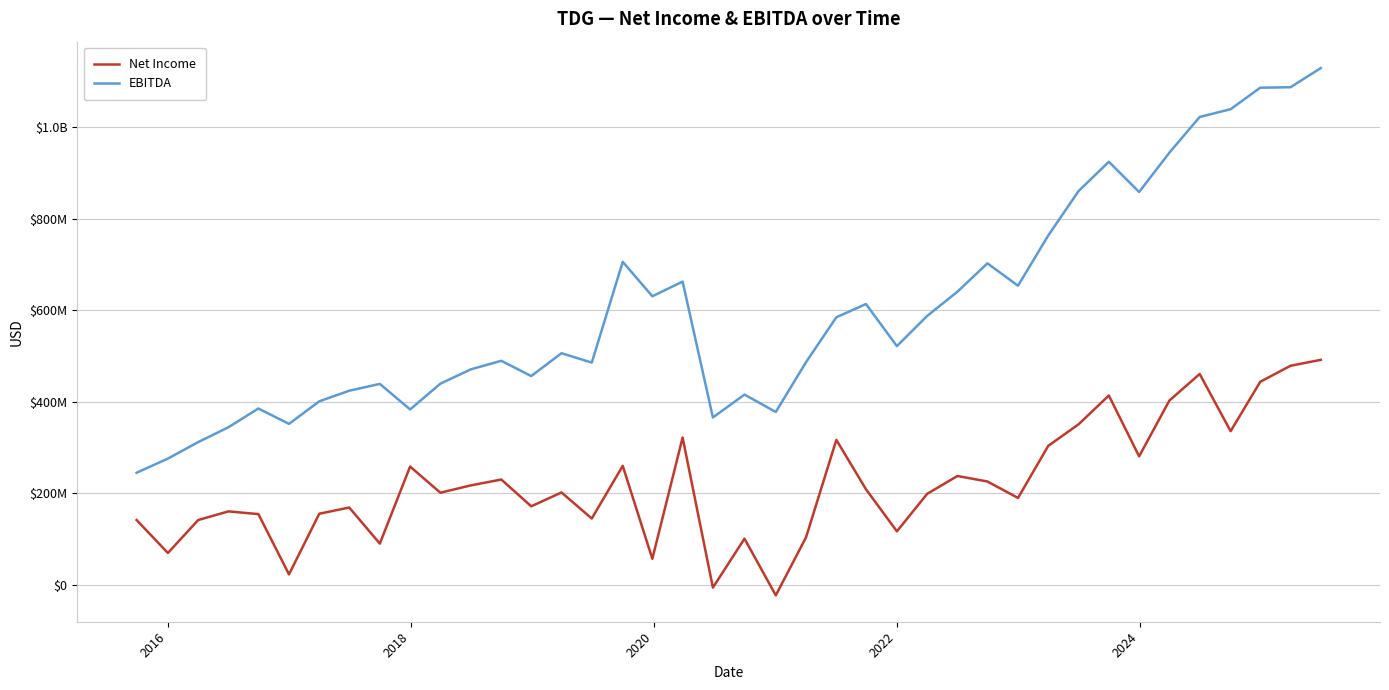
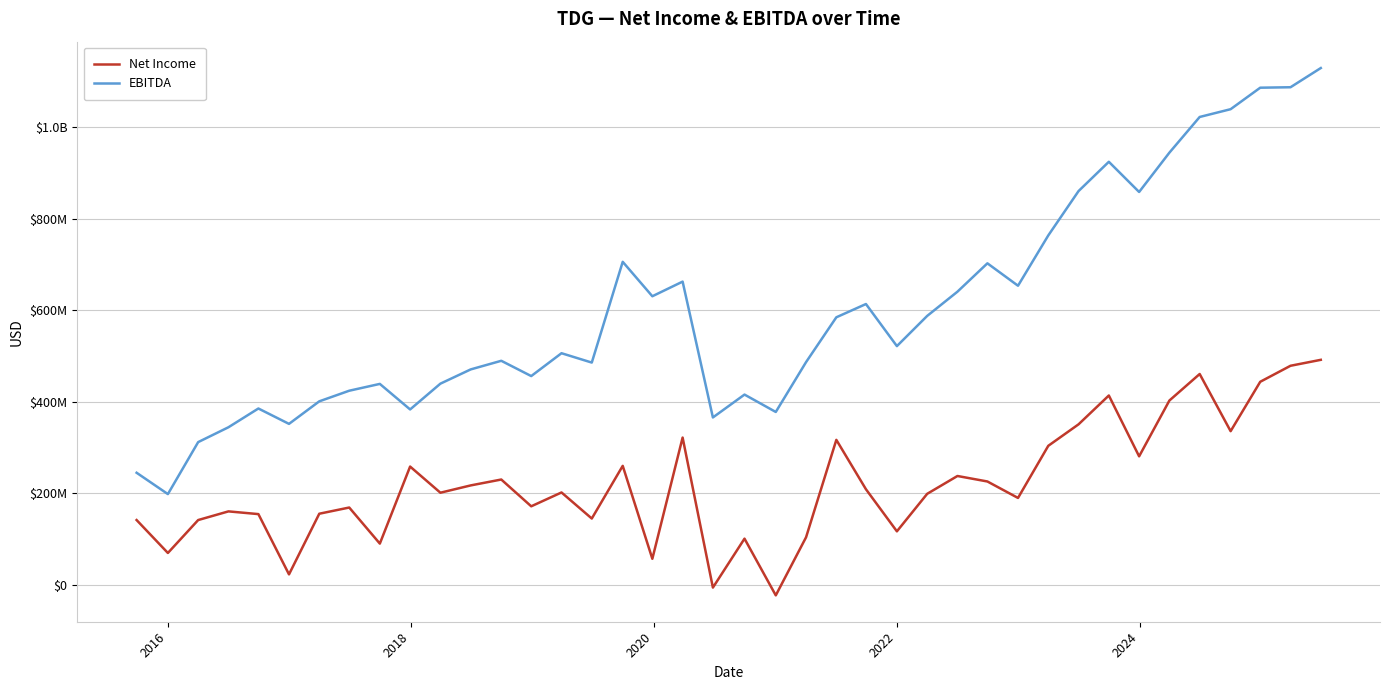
EBITDA, 2016: $280000000 -> $200000000
